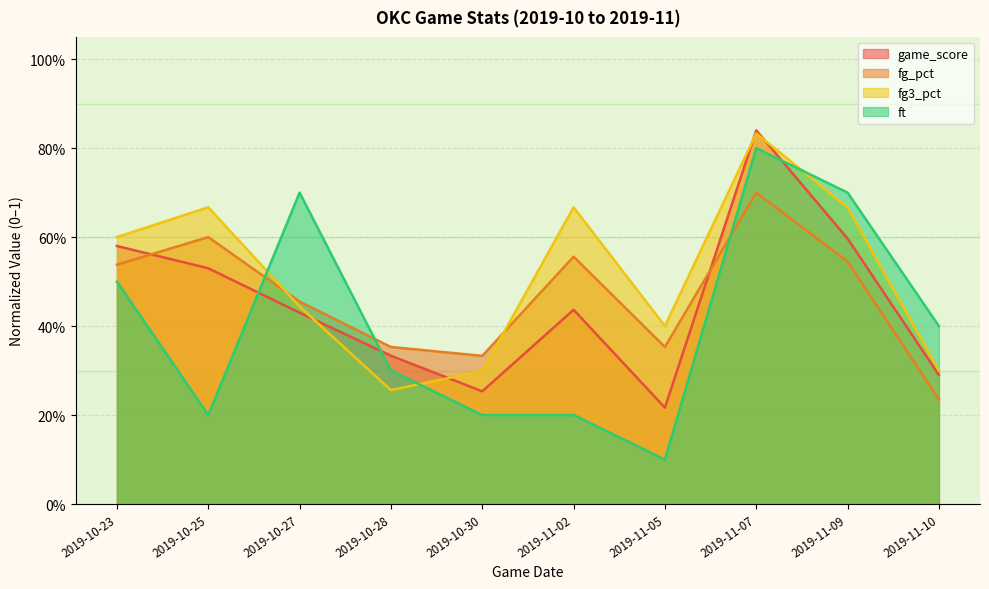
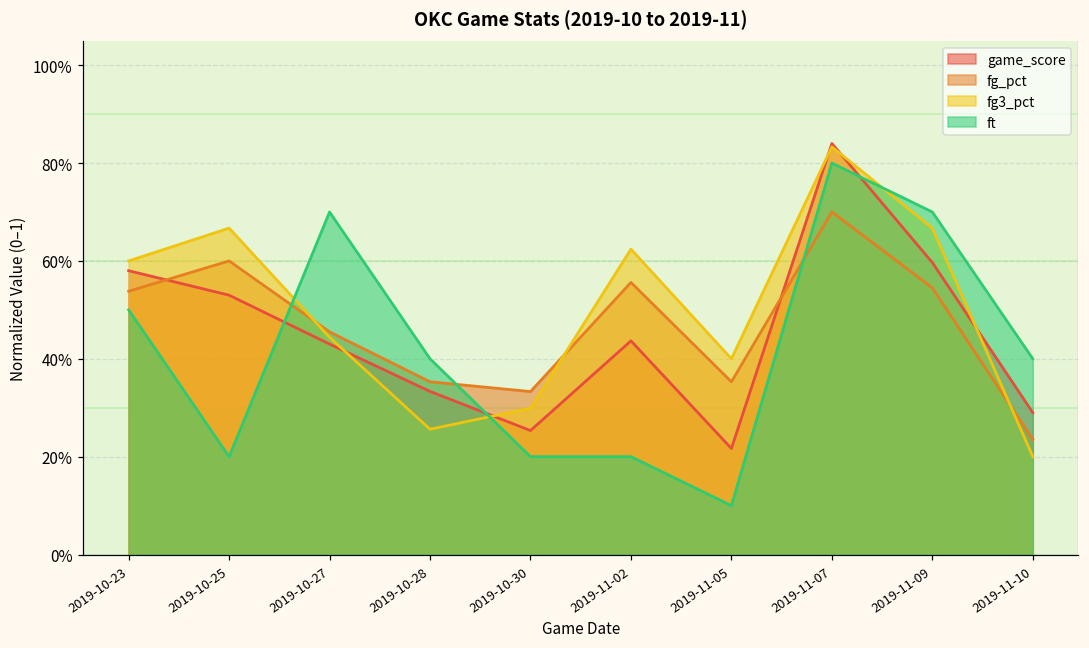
ft, 2019-10-28: 30% -> 40%
fg3_pct, 2019-11-02: 67% -> 62%
fg3_pct, 2019-11-10: 30% -> 20%
